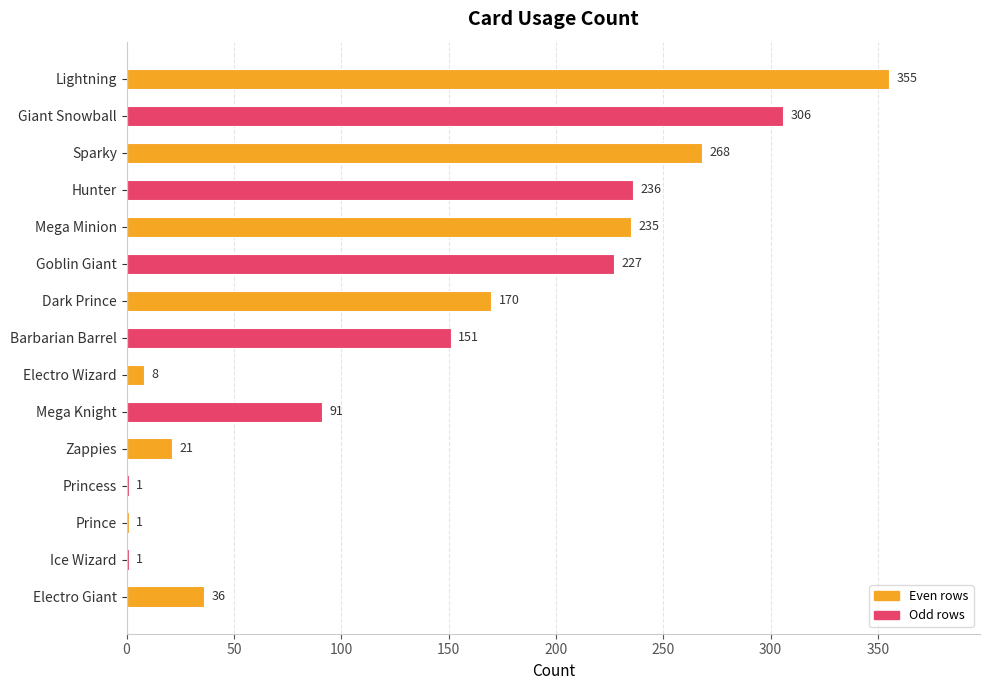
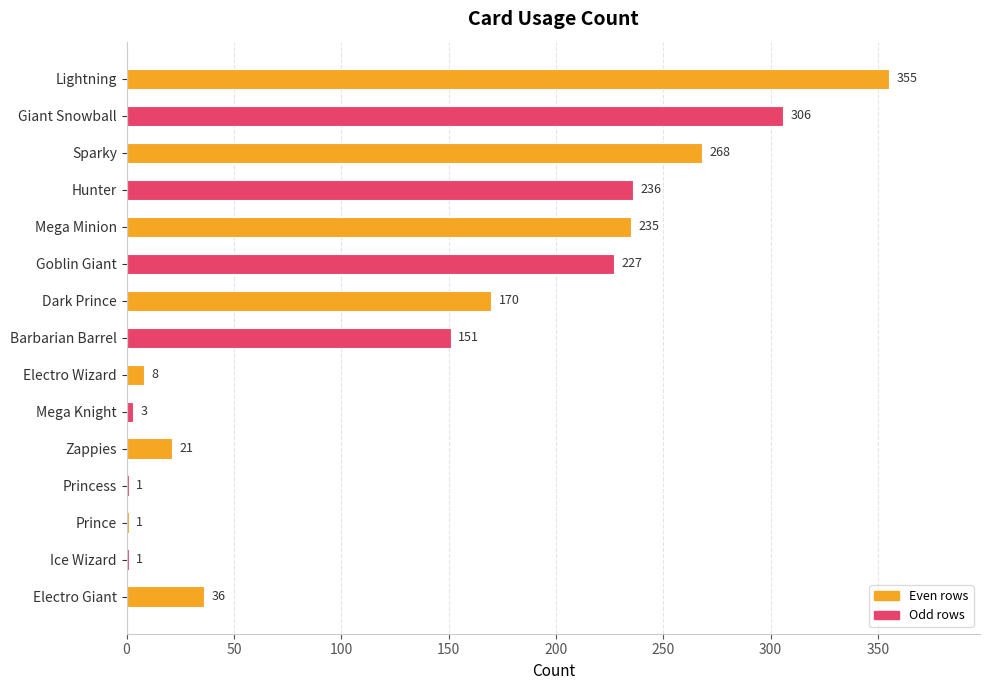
Mega Knight: 91 -> 3
